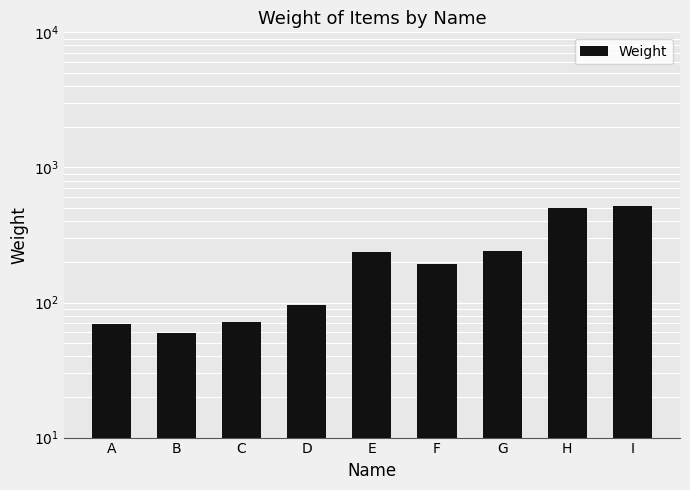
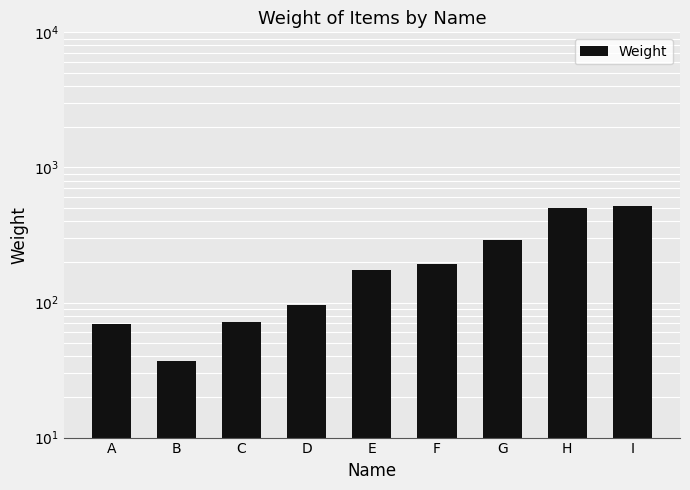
B: 60 -> 37
E: 240 -> 180
G: 240 -> 290
